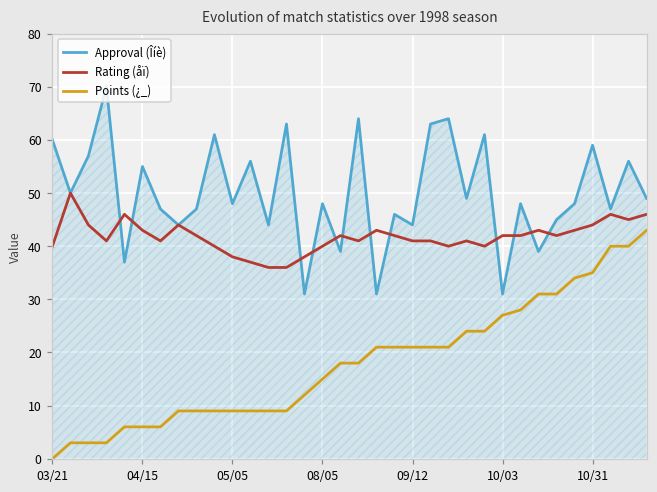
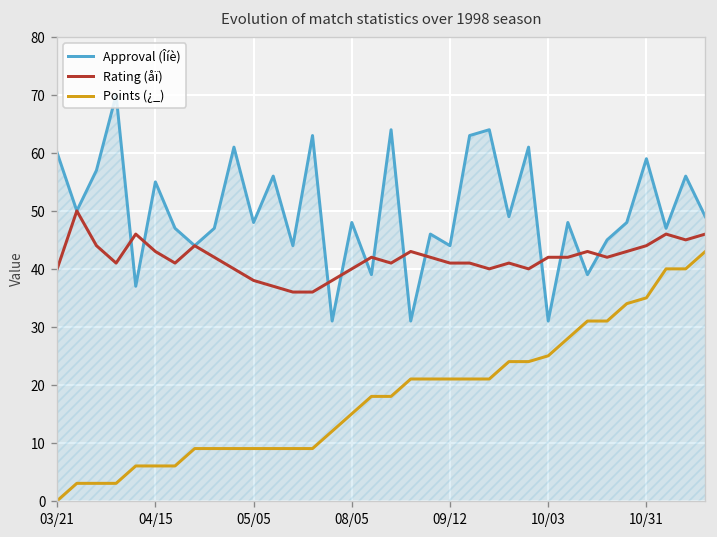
Points (¿_), 10/03: 27 -> 25
